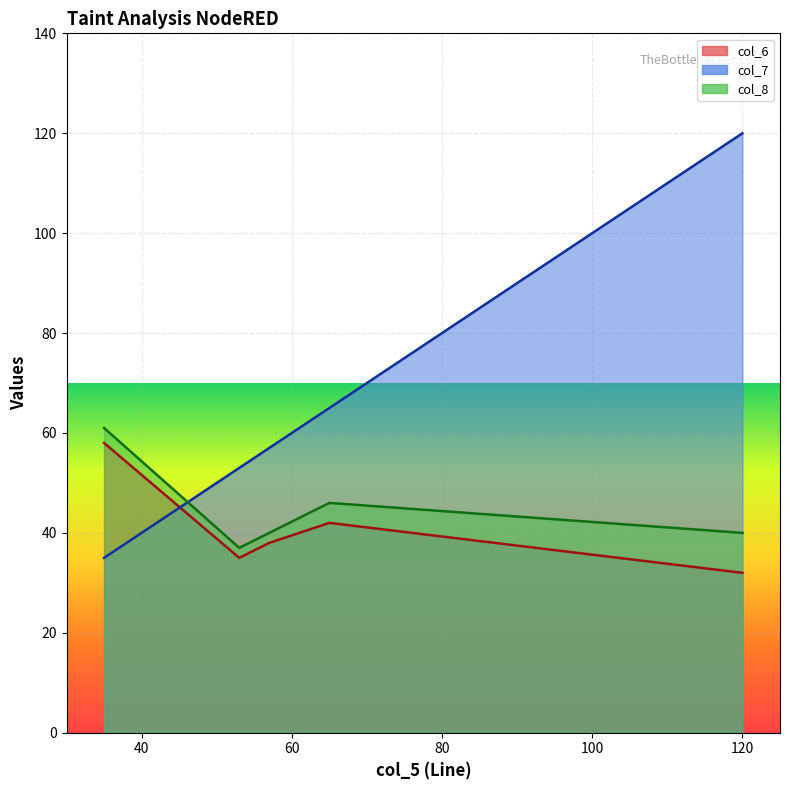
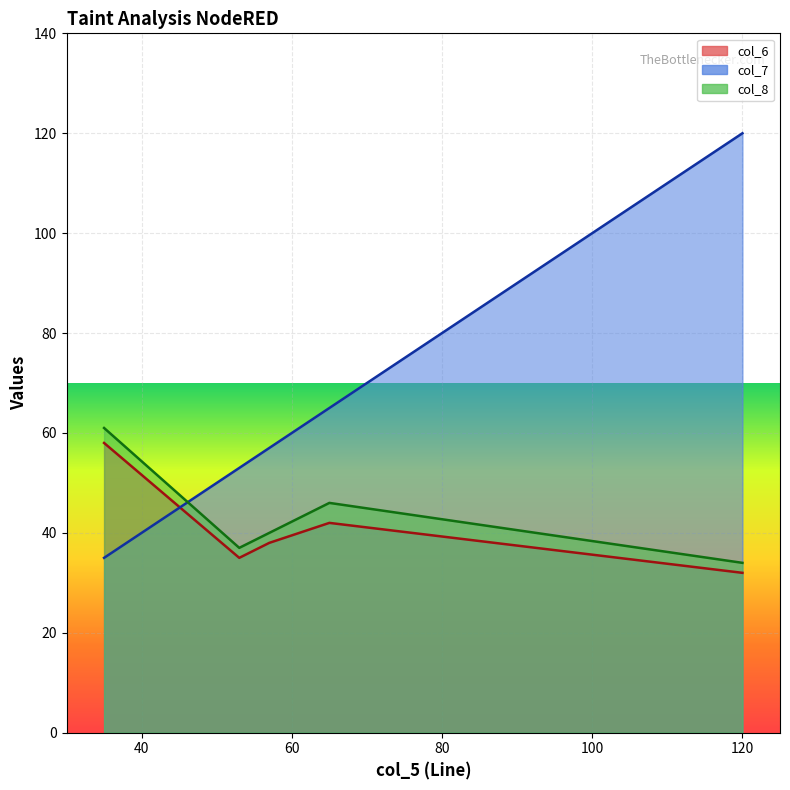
col_8, 120: 40 -> 34
